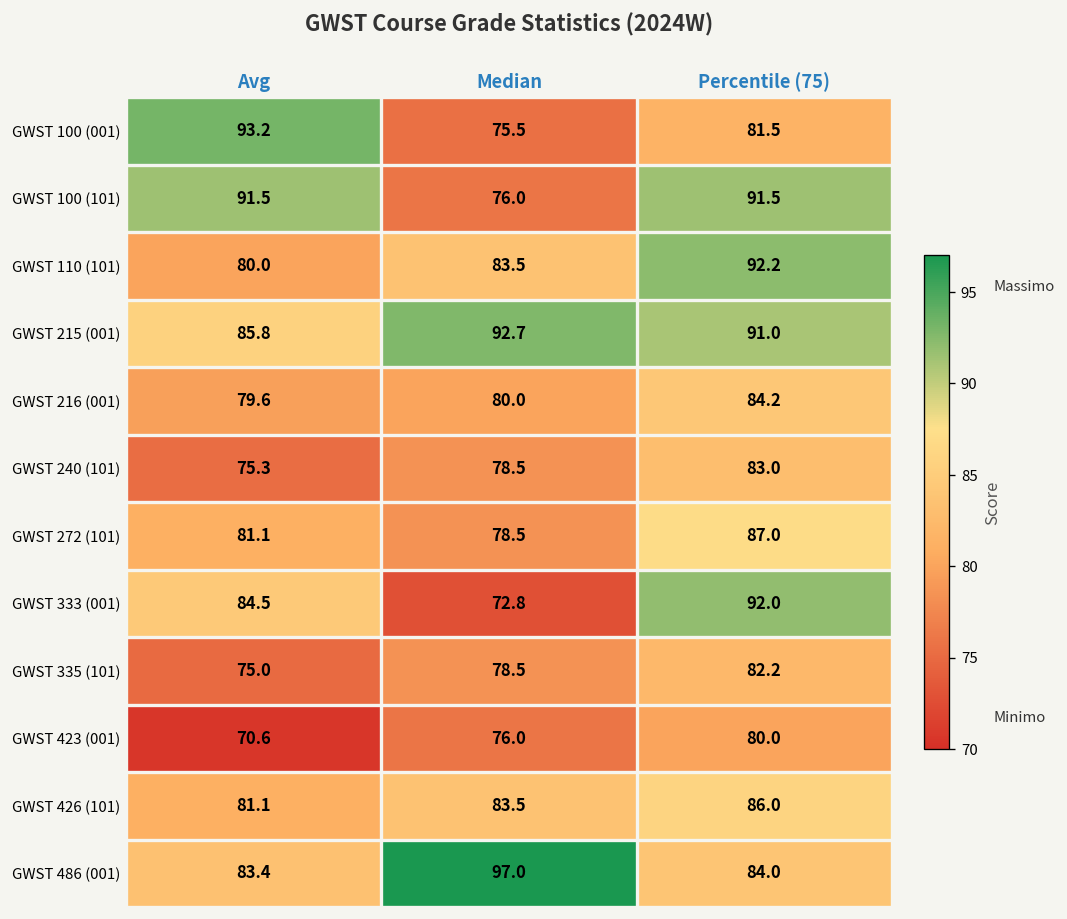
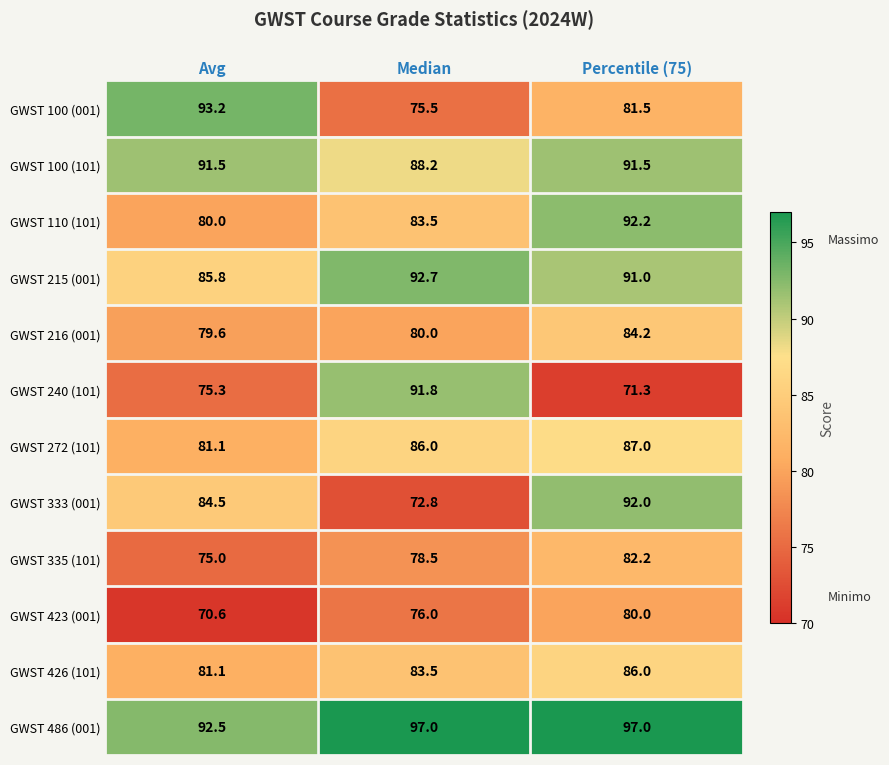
GWST 100 (101), Median: 76.0 -> 88.2
GWST 240 (101), Median: 78.5 -> 91.8
GWST 240 (101), Percentile (75): 83.0 -> 71.3
GWST 272 (101), Median: 78.5 -> 86.0
GWST 486 (001), Avg: 83.4 -> 92.5
GWST 486 (001), Percentile (75): 84.0 -> 97.0
